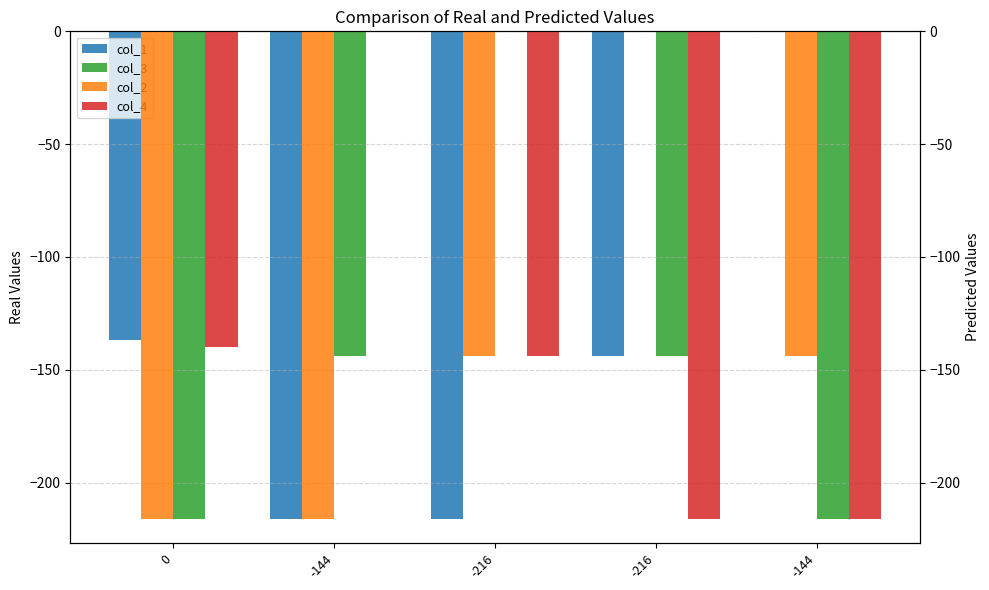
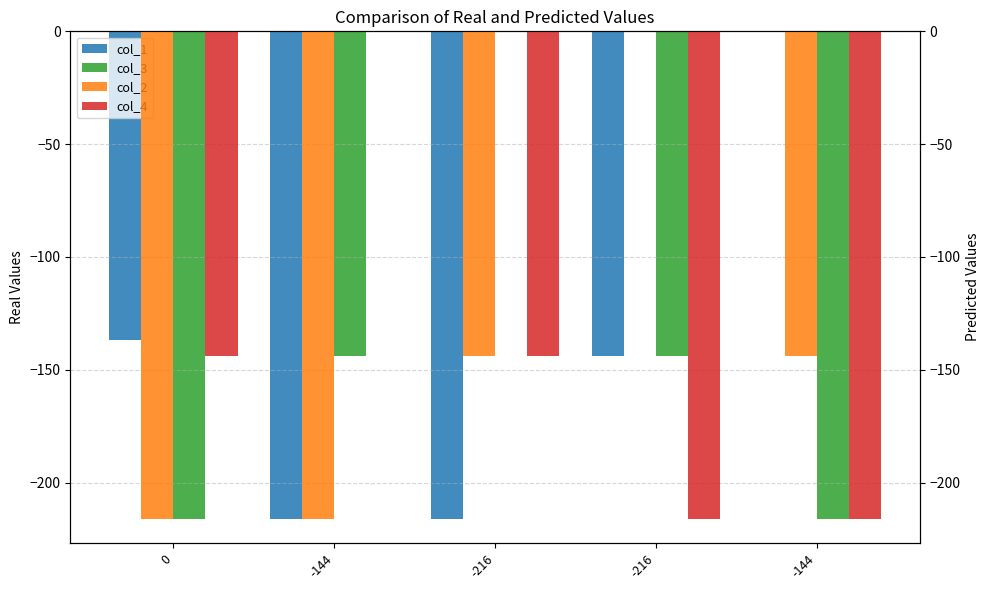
col_4, 0: -140 -> -144
